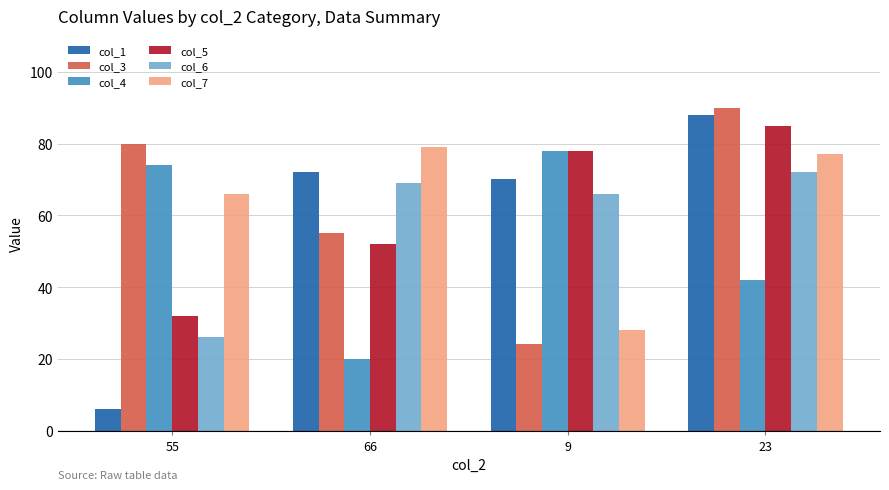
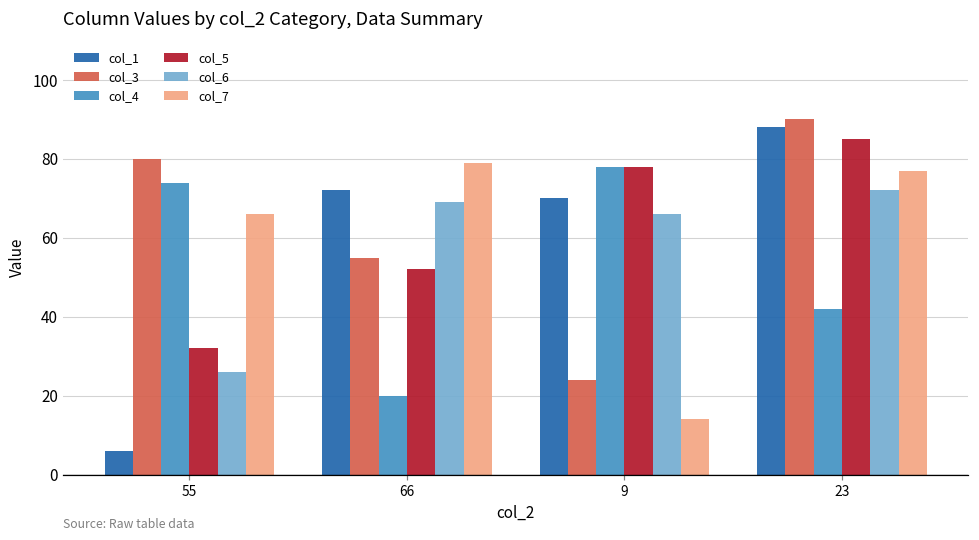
col_7, 9: 28 -> 14
